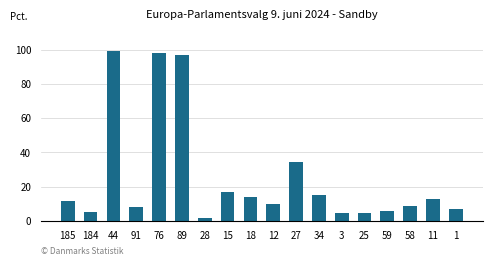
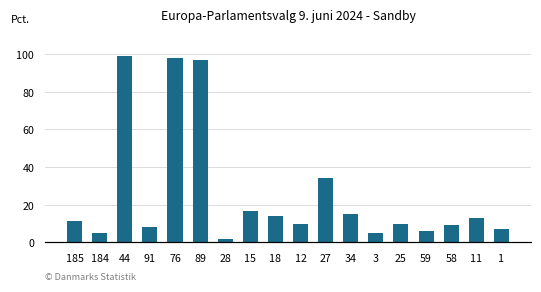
25: 5 -> 10
